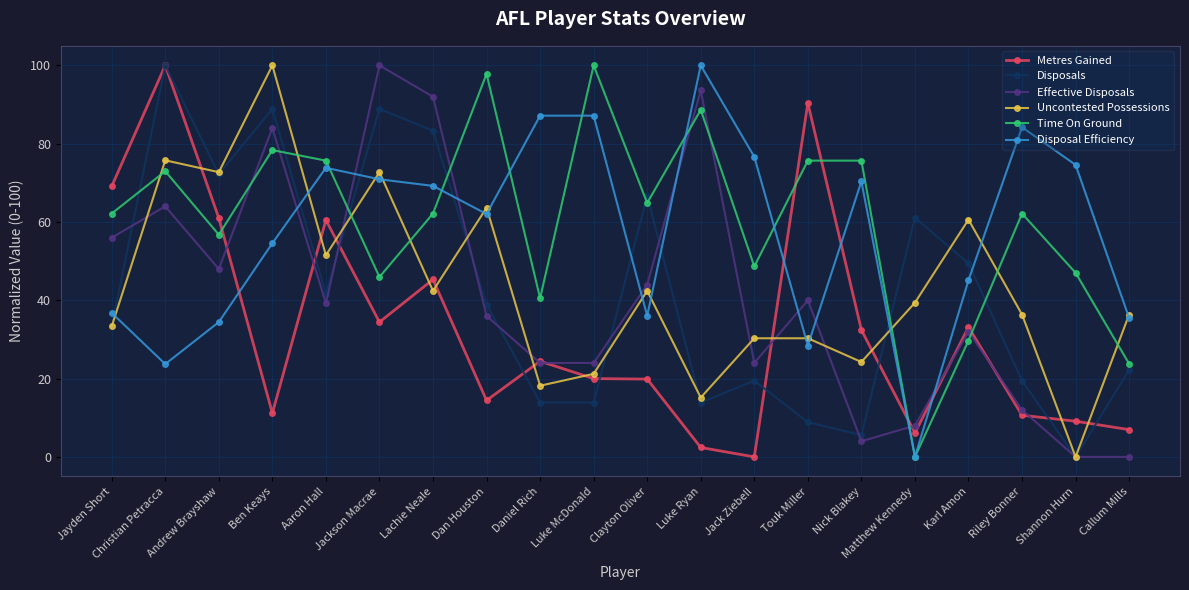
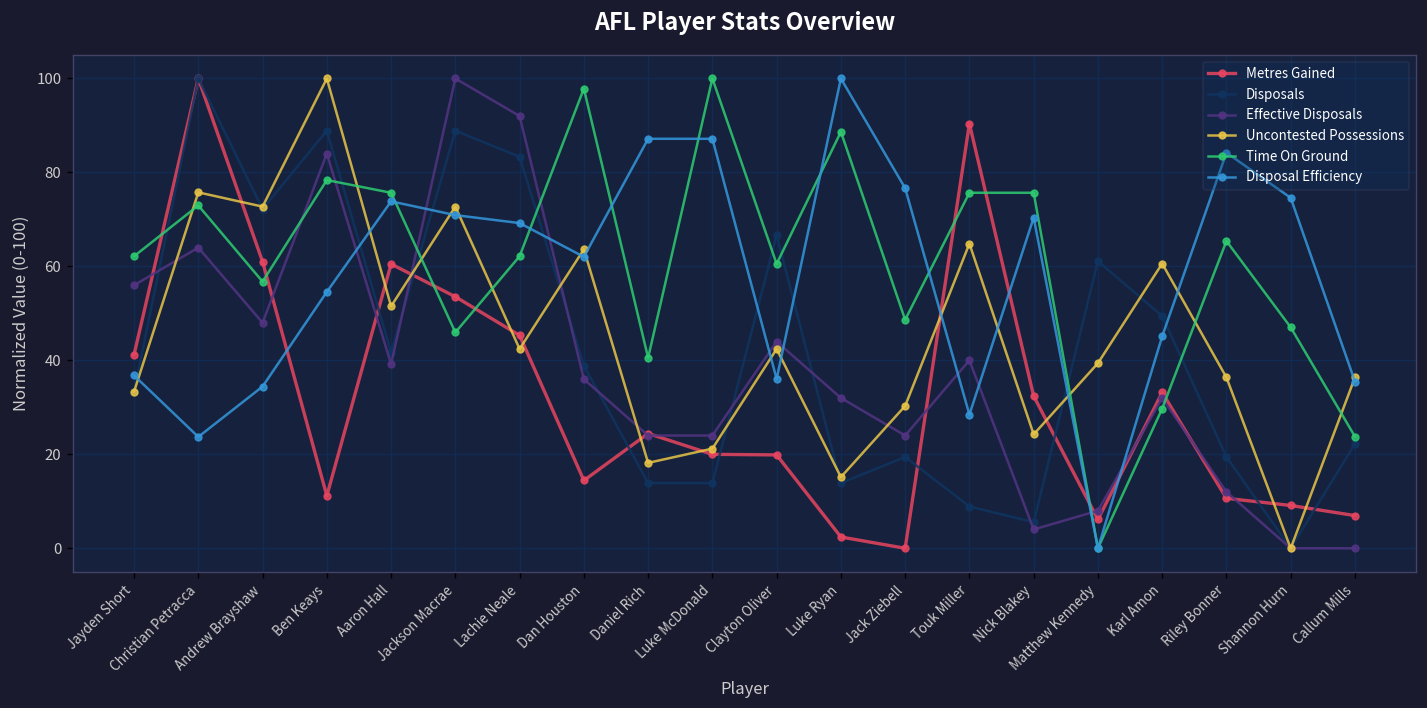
Metres Gained, Jayden Short: 69 -> 41
Metres Gained, Jackson Macrae: 34 -> 54
Time On Ground, Clayton Oliver: 65 -> 61
Effective Disposals, Luke Ryan: 94 -> 32
Uncontested Possessions, Touk Miller: 30 -> 65
Time On Ground, Riley Bonner: 62 -> 65
